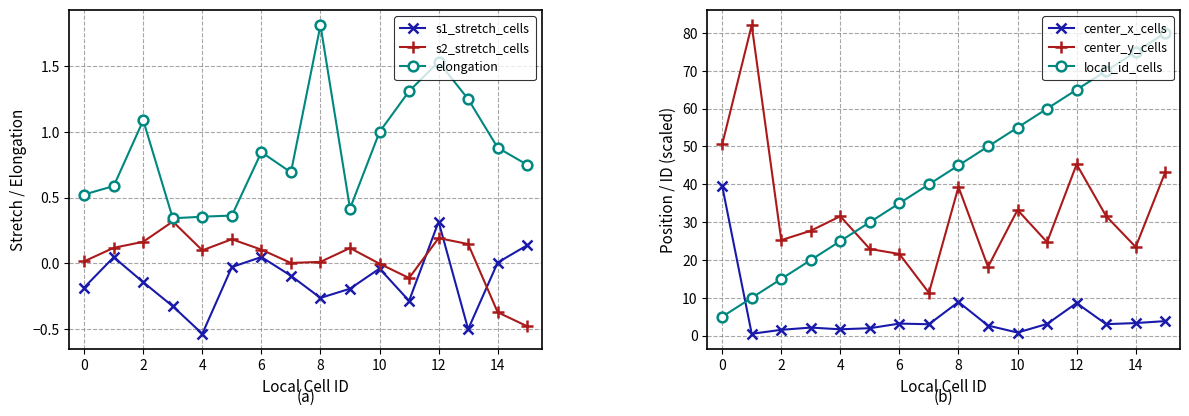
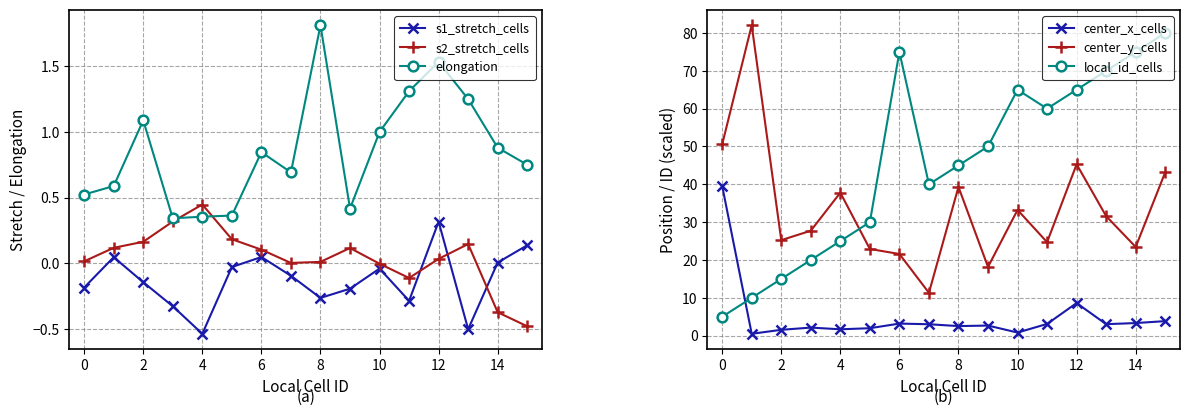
(a), s2_stretch_cells, 4: 0.10 -> 0.45
(a), s2_stretch_cells, 12: 0.19 -> 0.03
(b), center_y_cells, 4: 32 -> 38
(b), local_id_cells, 6: 35 -> 75
(b), center_x_cells, 8: 9 -> 3
(b), local_id_cells, 10: 55 -> 65
